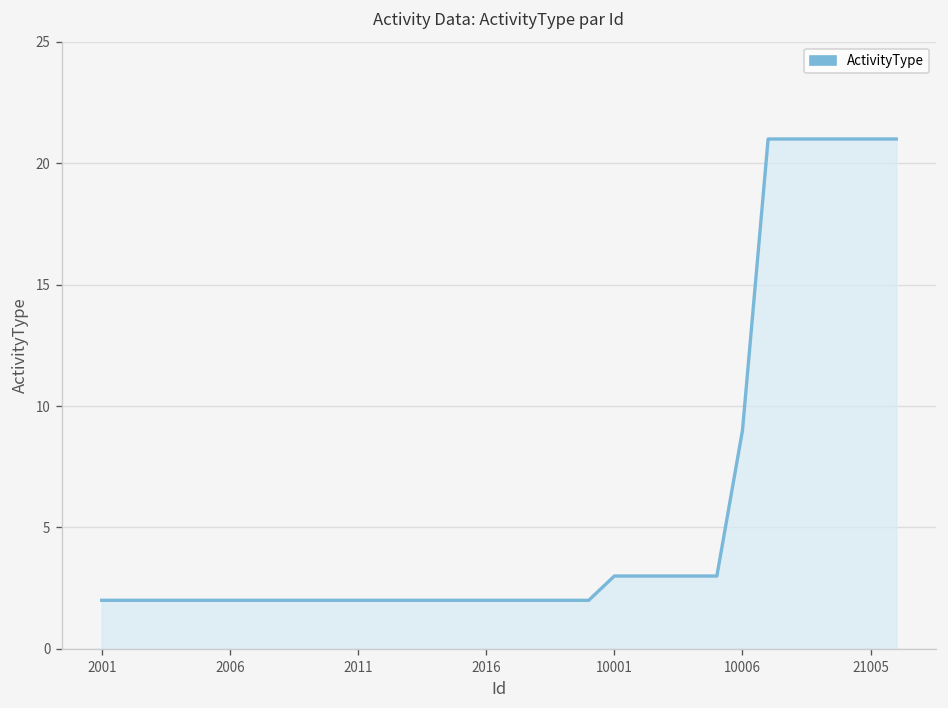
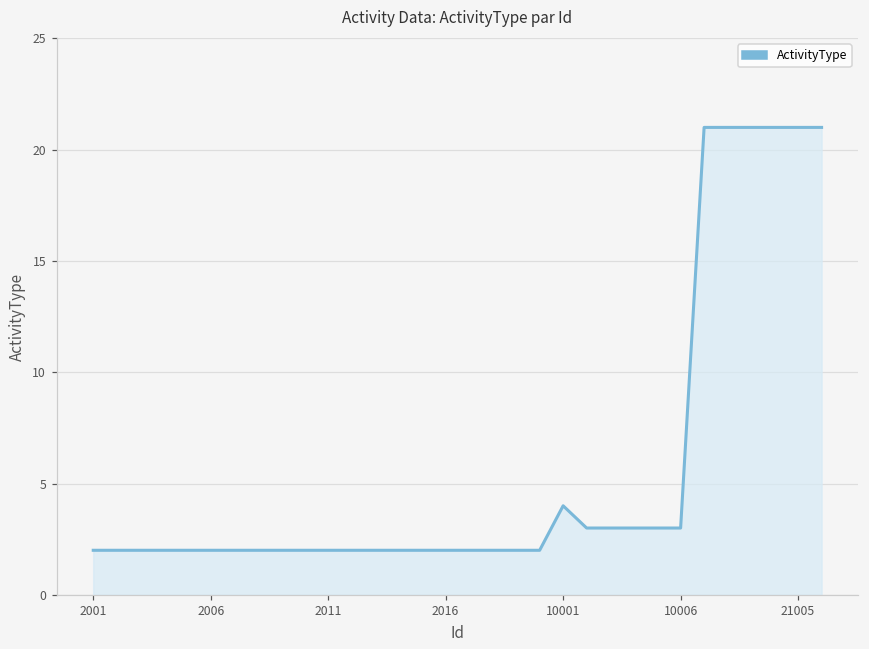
10001: 3 -> 4
10006: 9 -> 3
